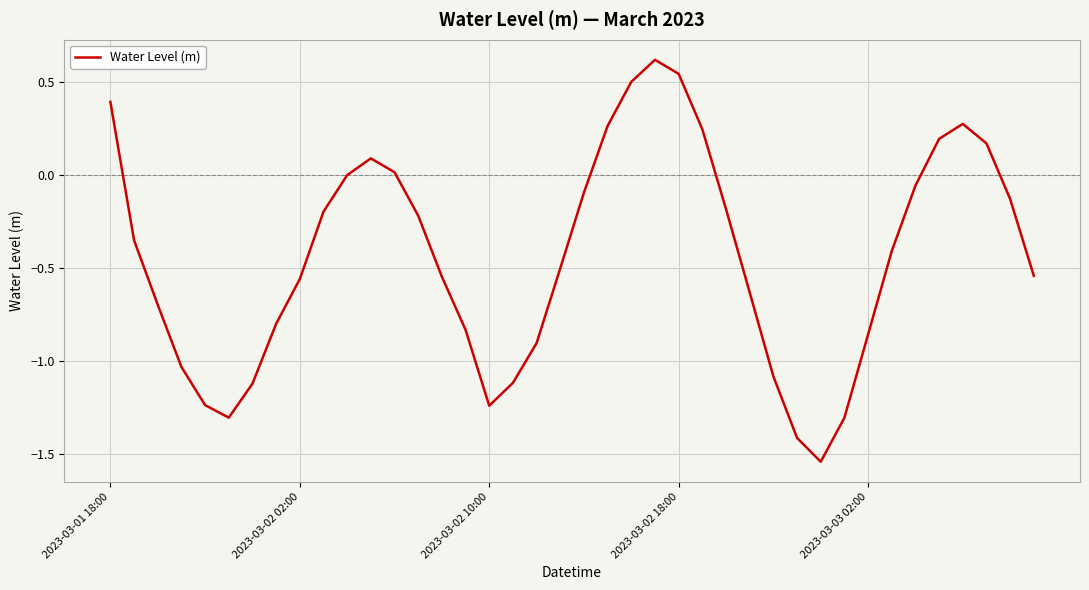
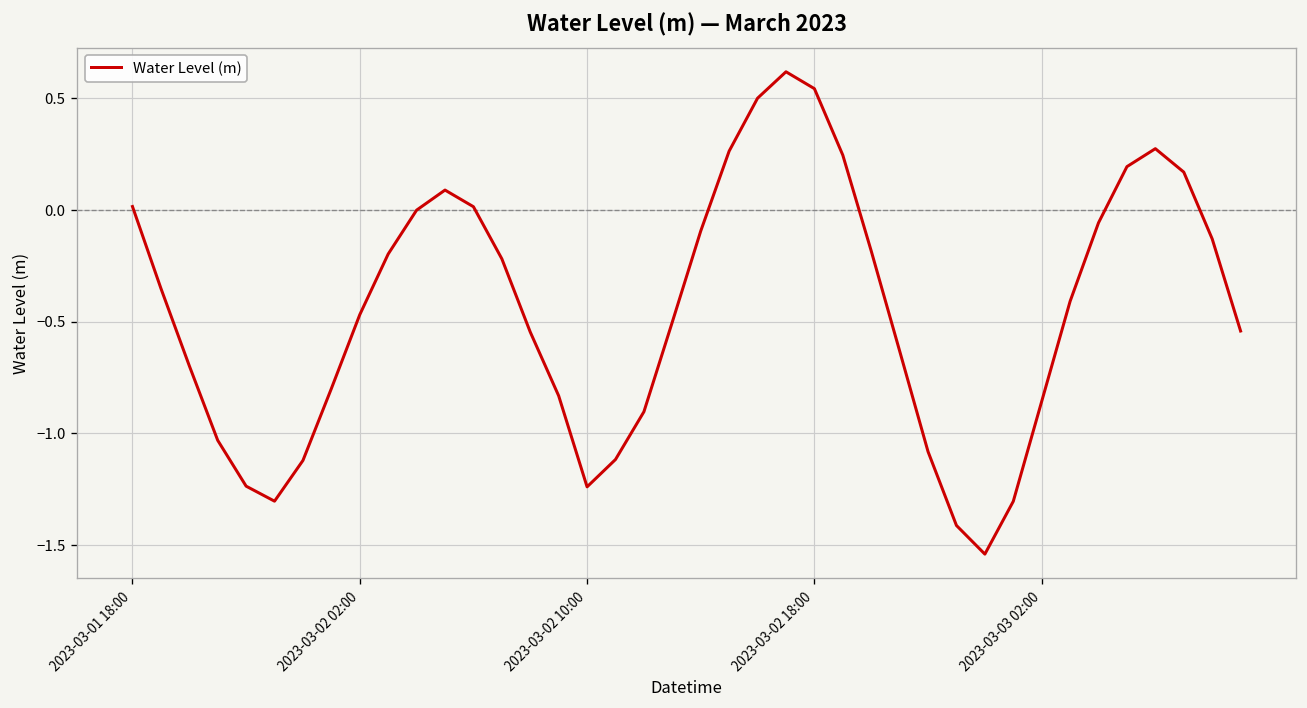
2023-03-01 18:00: 0.39 -> 0.02
2023-03-02 02:00: -0.56 -> -0.47
